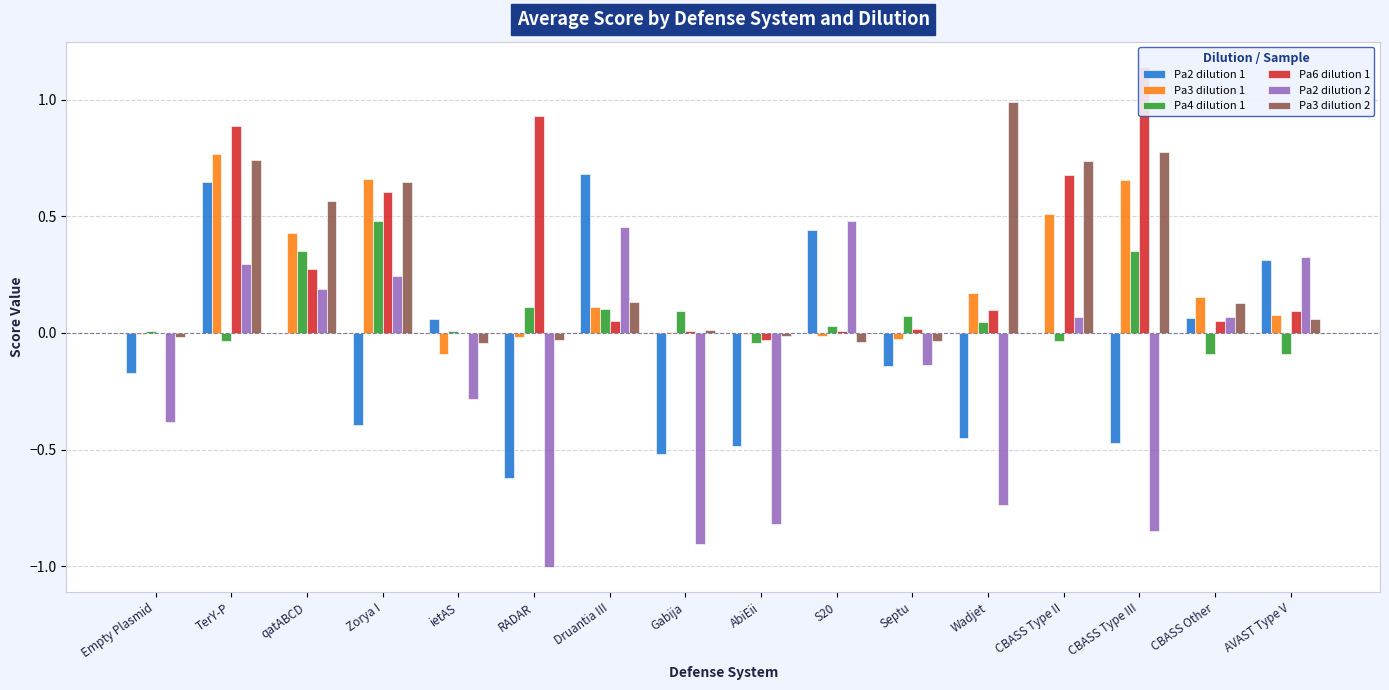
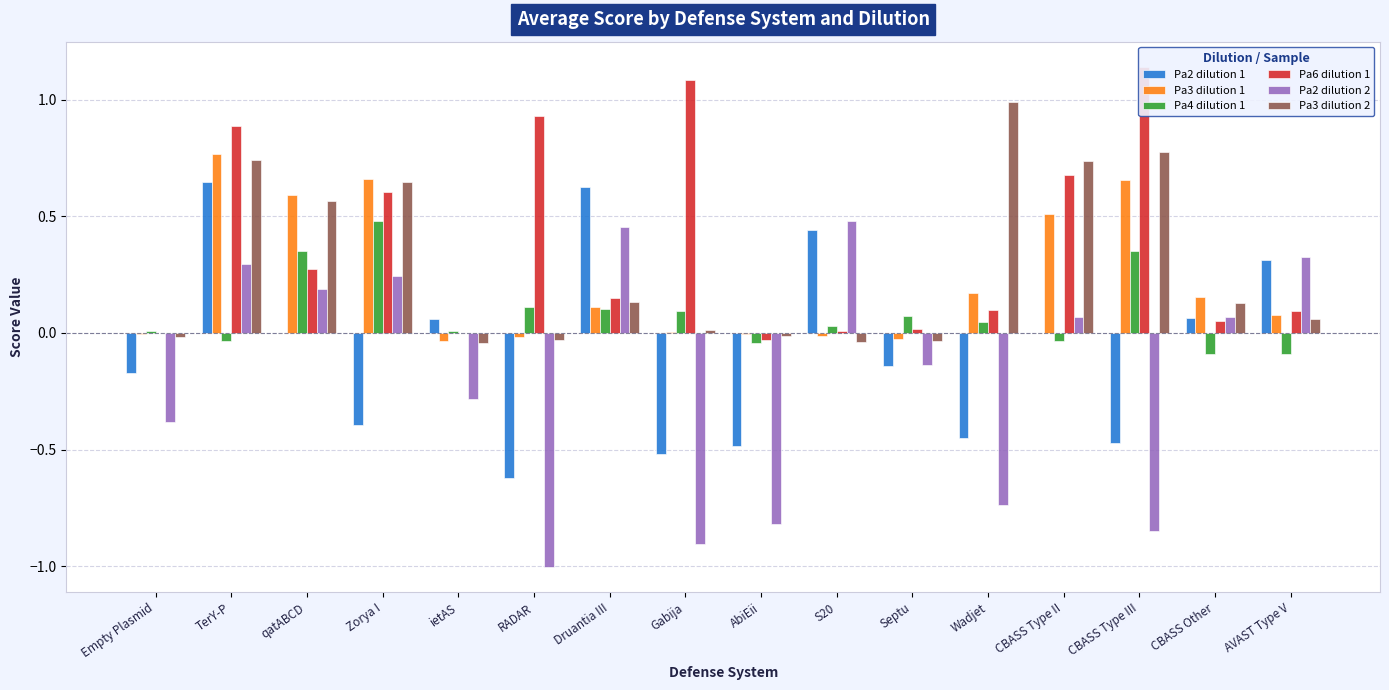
Pa3 dilution 1, qatABCD: 0.43 -> 0.59
Pa3 dilution 1, ietAS: -0.09 -> -0.03
Pa2 dilution 1, Druantia III: 0.68 -> 0.63
Pa6 dilution 1, Druantia III: 0.05 -> 0.15
Pa6 dilution 1, Gabija: 0.01 -> 1.09
